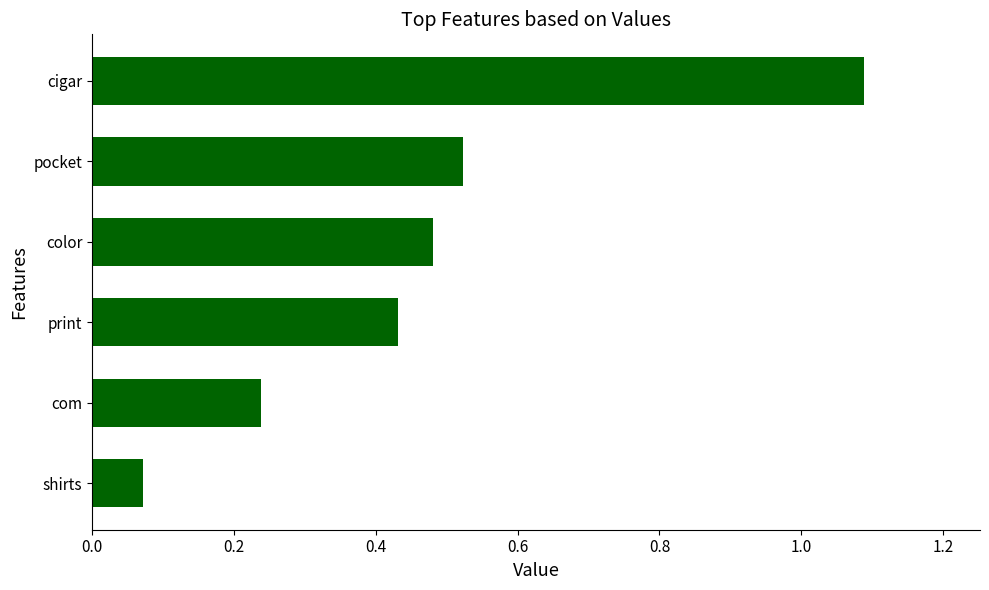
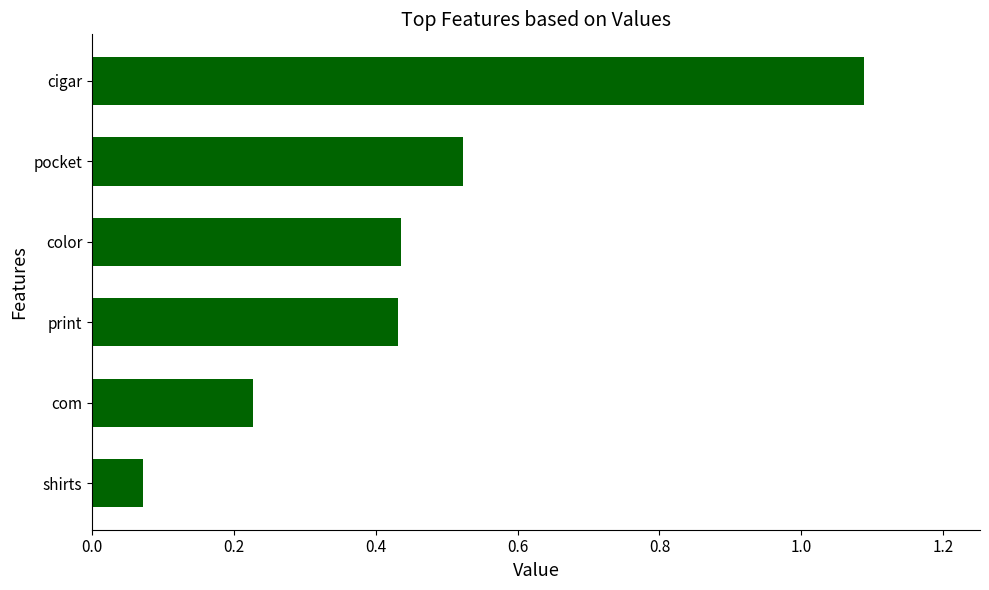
color: 0.48 -> 0.44
com: 0.24 -> 0.23
